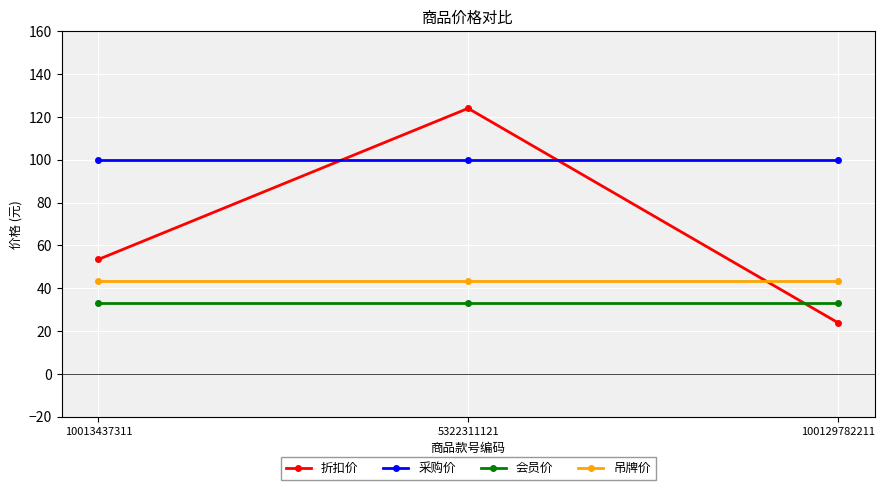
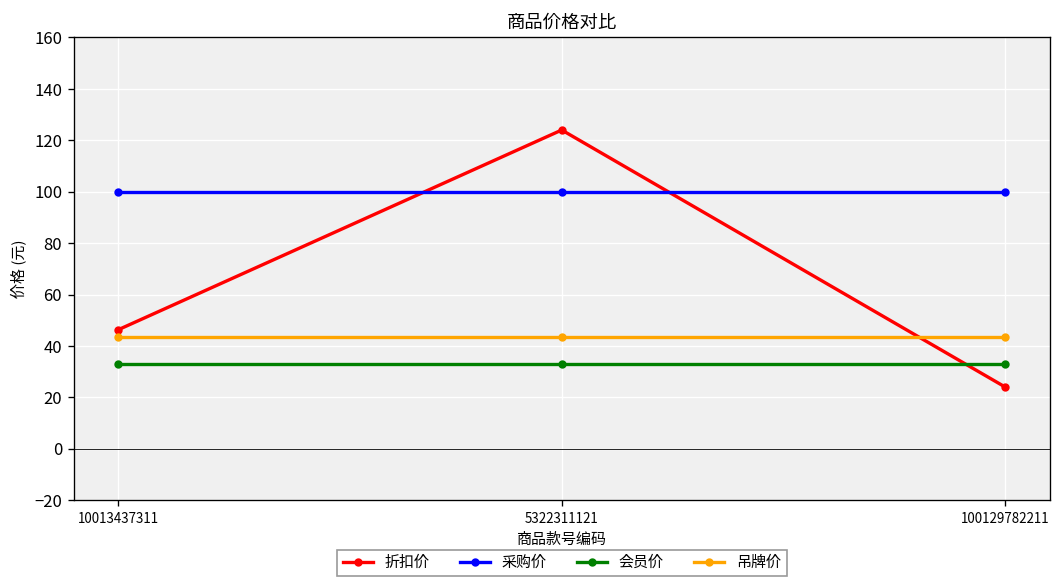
折扣价, 10013437311: 54 -> 46
